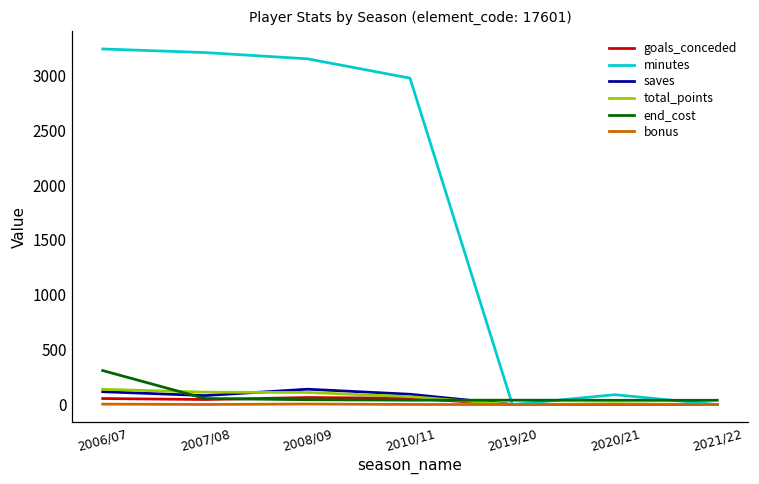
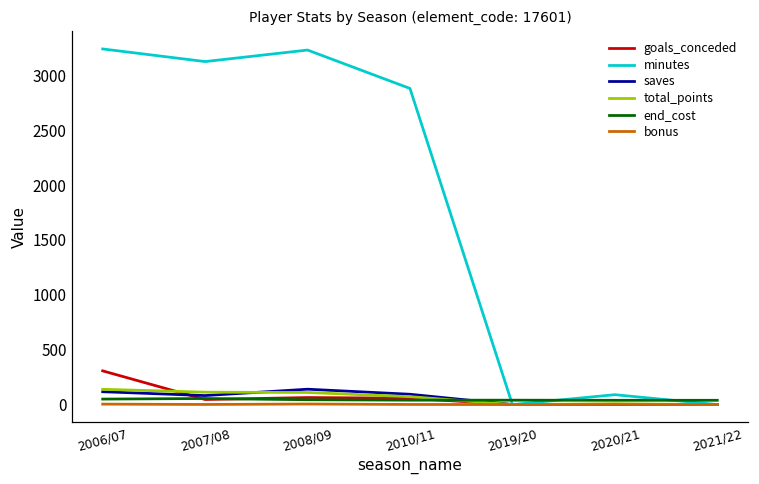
goals_conceded, 2006/07: 100 -> 300
end_cost, 2006/07: 300 -> 100
minutes, 2007/08: 3200 -> 3100
minutes, 2008/09: 3150 -> 3230
minutes, 2010/11: 3000 -> 2900
